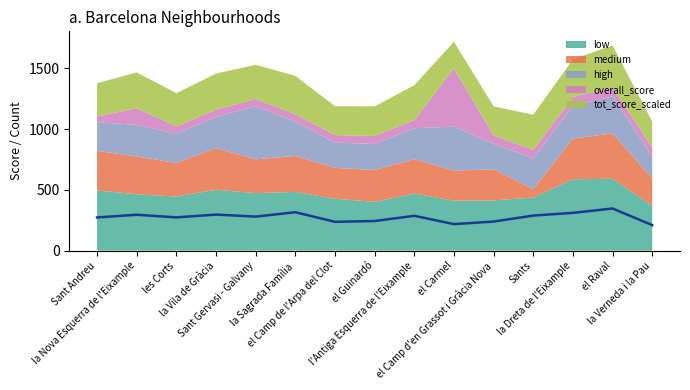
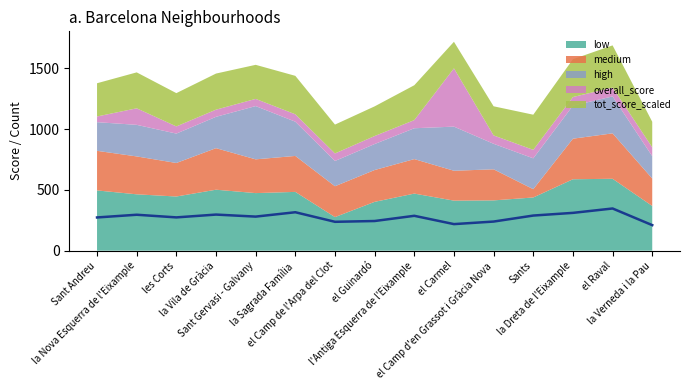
low, el Camp de l'Arpa del Clot: 430 -> 280
